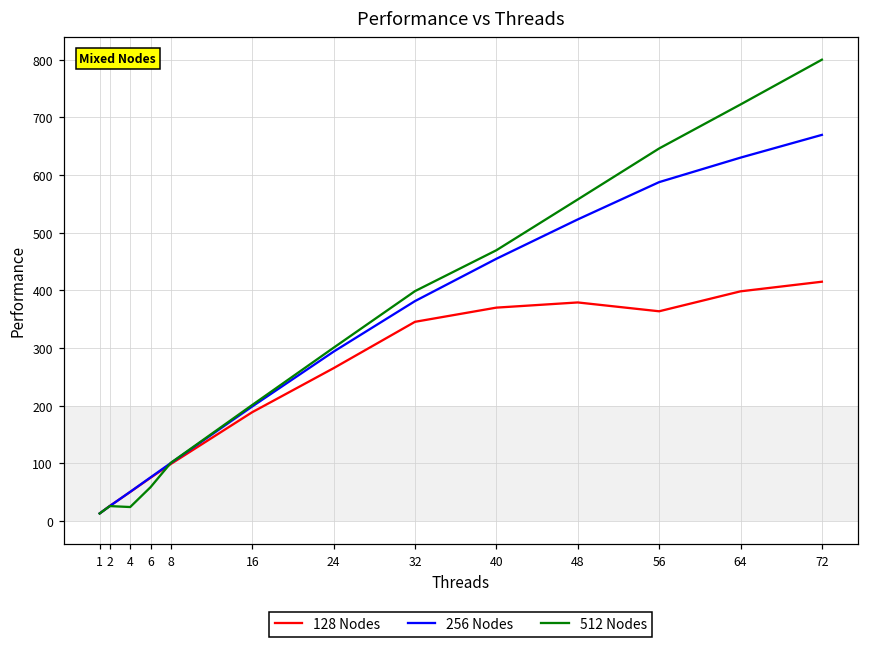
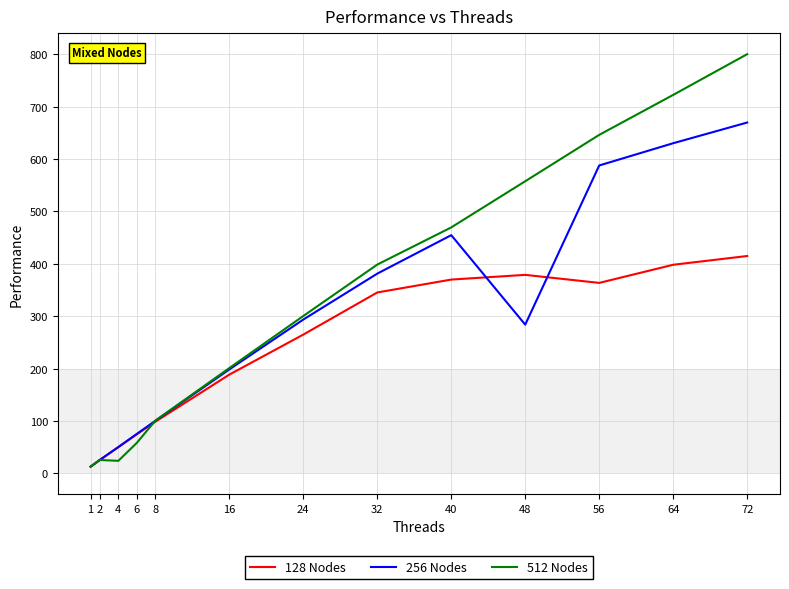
256 Nodes, 48: 520 -> 280
